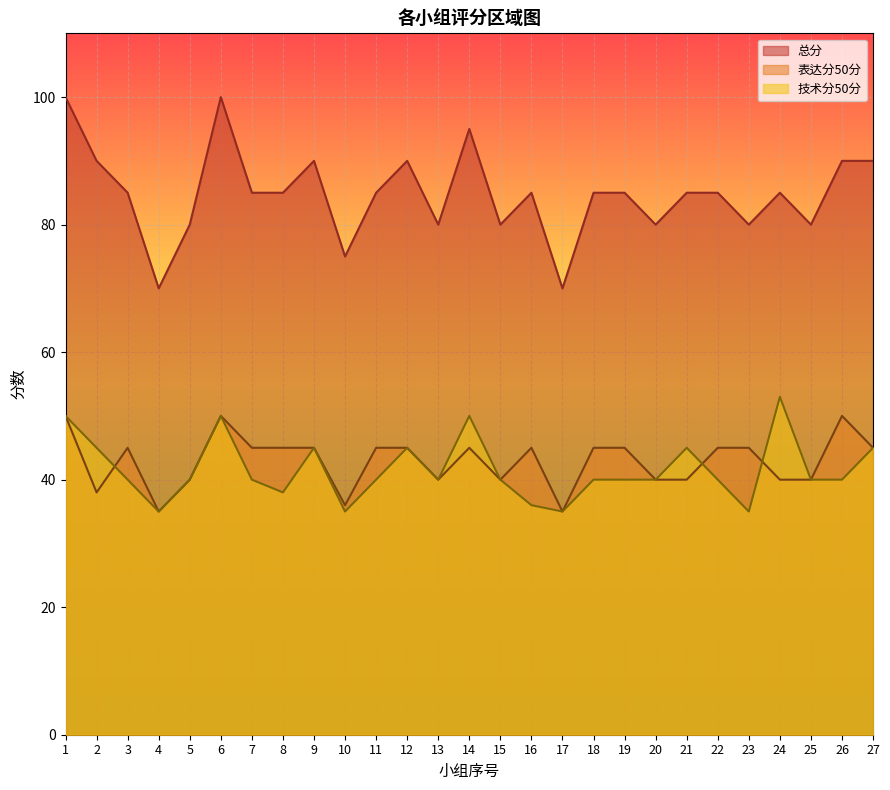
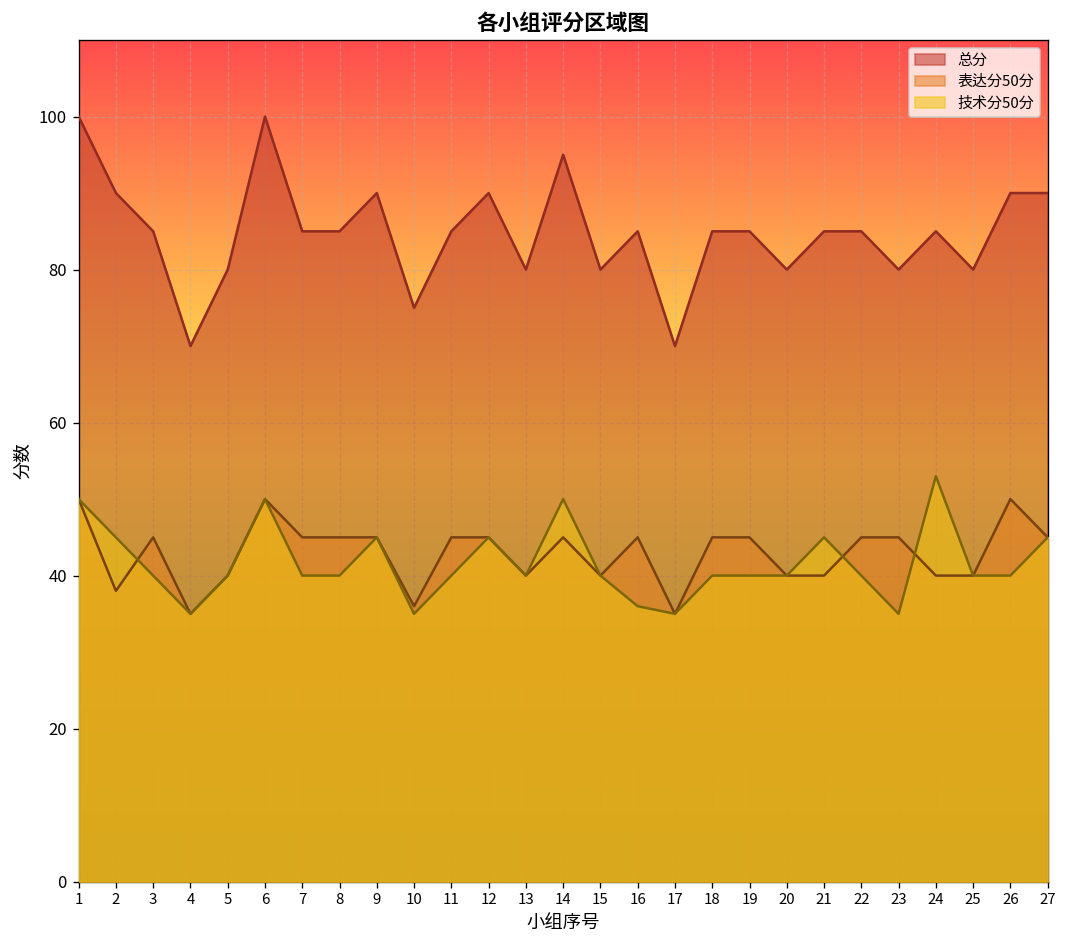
技术分50分, 8: 38 -> 40
